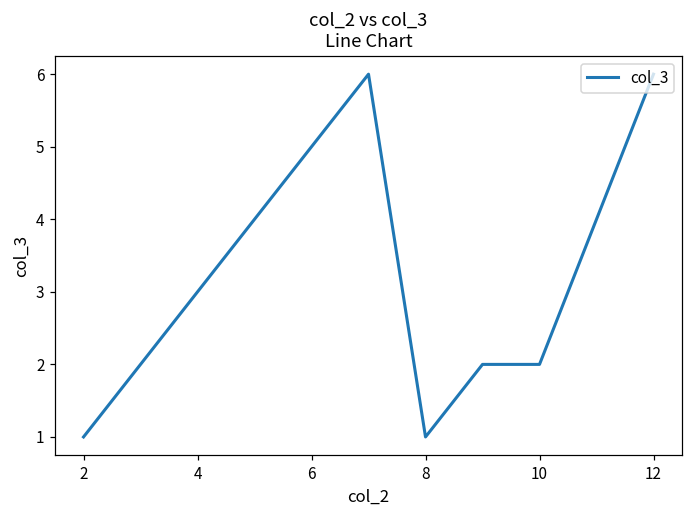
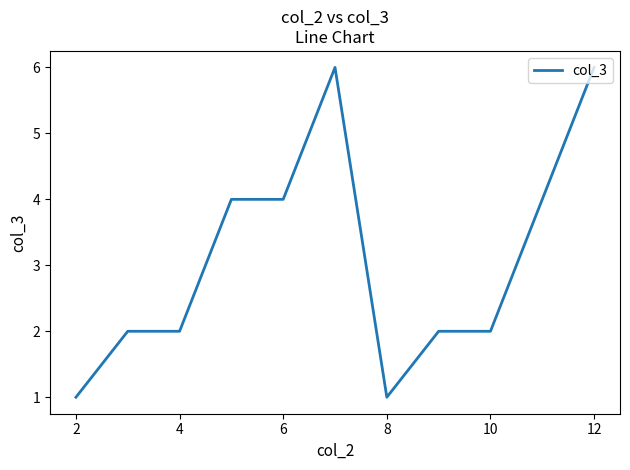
4: 3 -> 2
6: 5 -> 4
